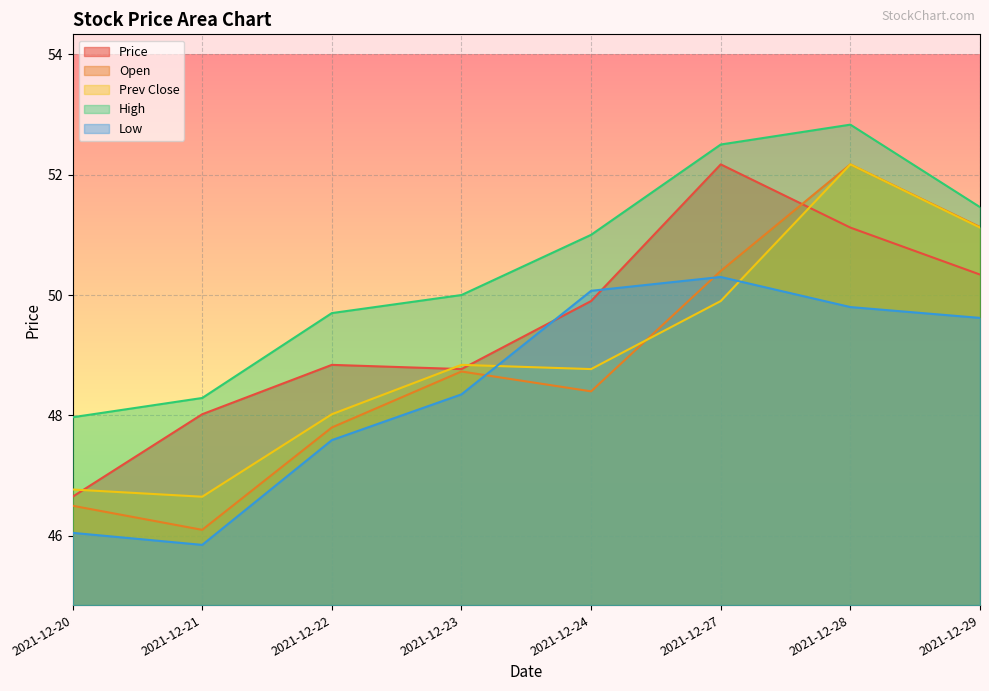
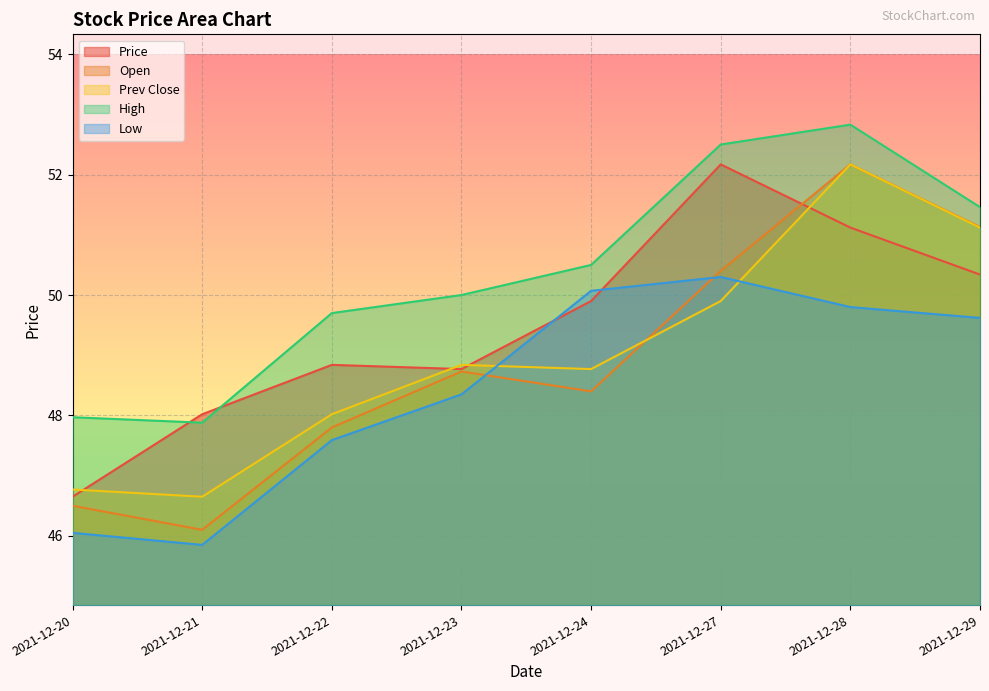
High, 2021-12-21: 48.3 -> 47.9
High, 2021-12-24: 51.0 -> 50.5
